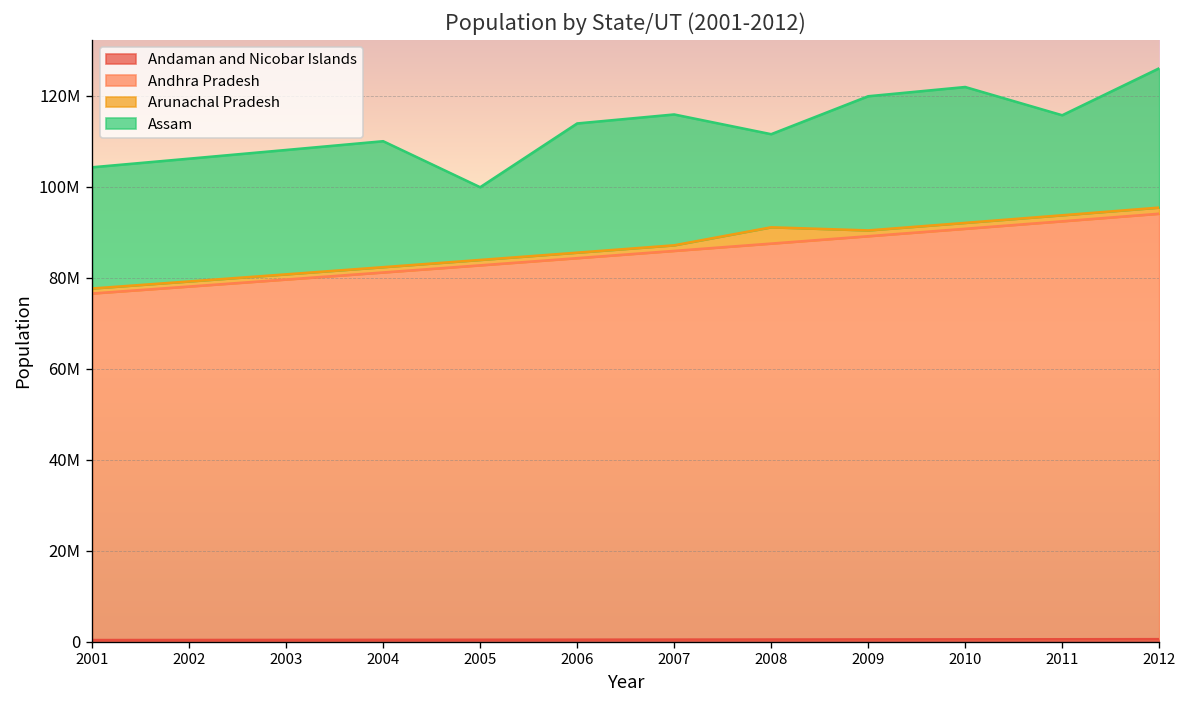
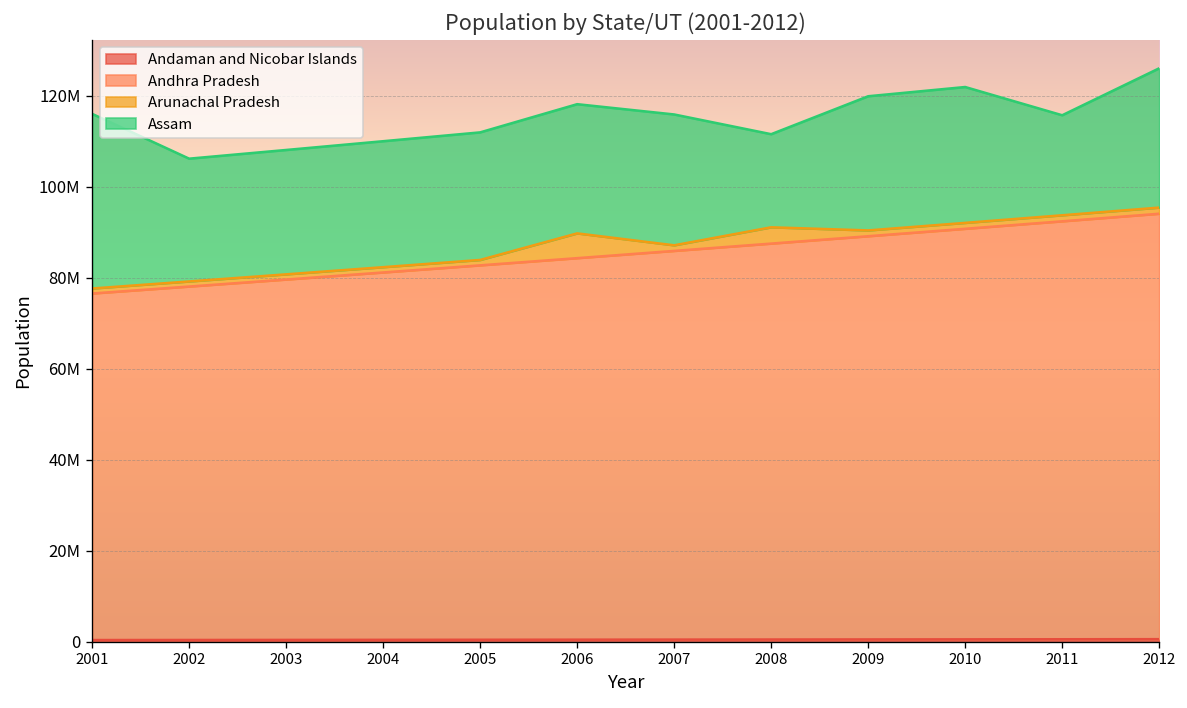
Assam, 2001: 27000000 -> 38000000
Assam, 2005: 16000000 -> 28000000
Arunachal Pradesh, 2006: 1000000 -> 5000000
